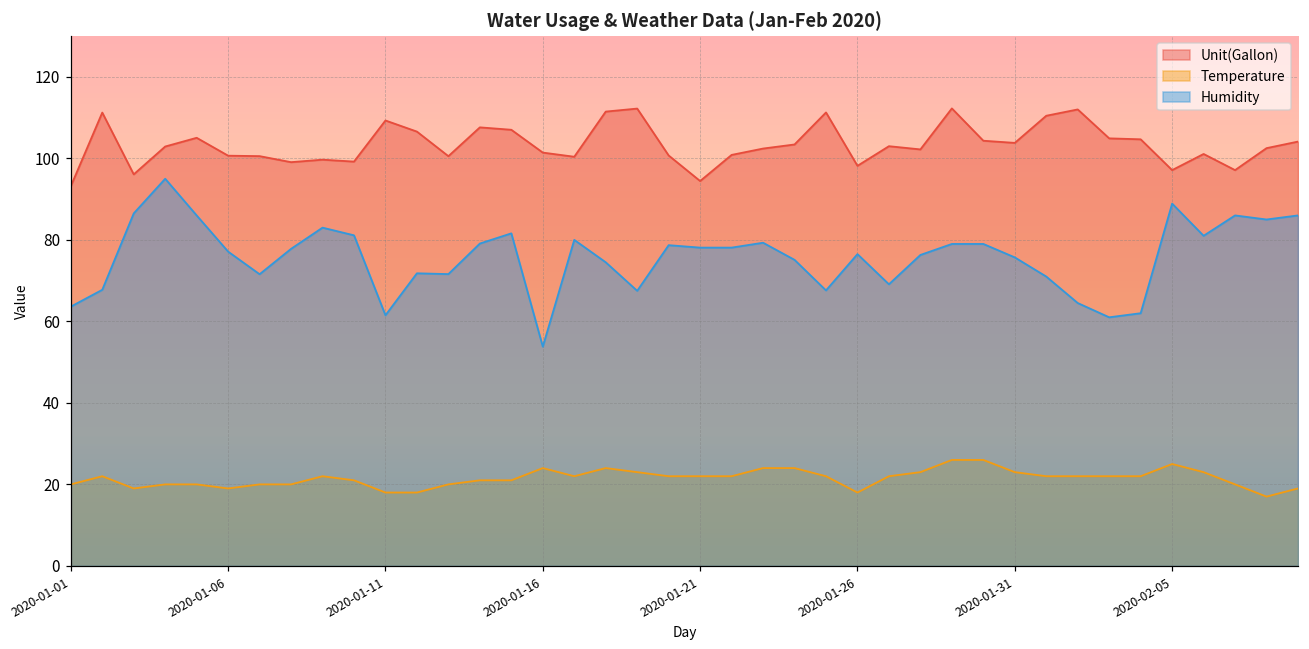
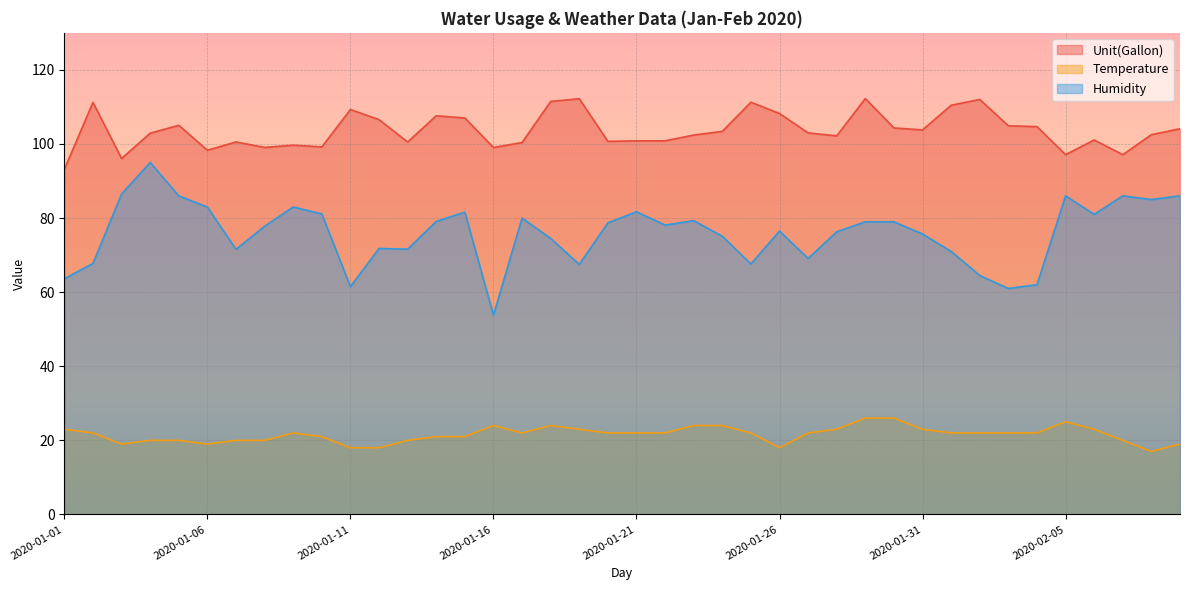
Temperature, 2020-01-01: 20 -> 23
Unit(Gallon), 2020-01-06: 101 -> 98
Humidity, 2020-01-06: 77 -> 83
Unit(Gallon), 2020-01-16: 101 -> 99
Unit(Gallon), 2020-01-21: 94 -> 101
Humidity, 2020-01-21: 78 -> 82
Unit(Gallon), 2020-01-26: 98 -> 108
Humidity, 2020-02-05: 89 -> 86
